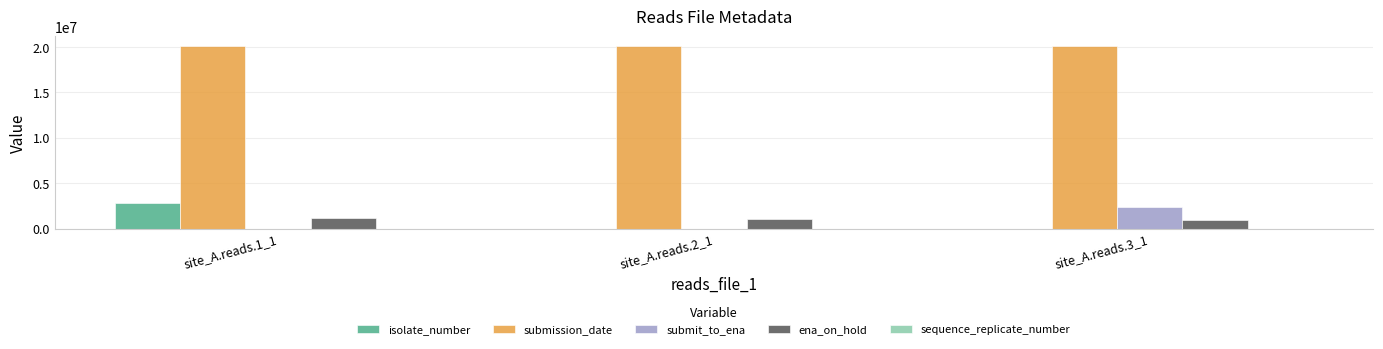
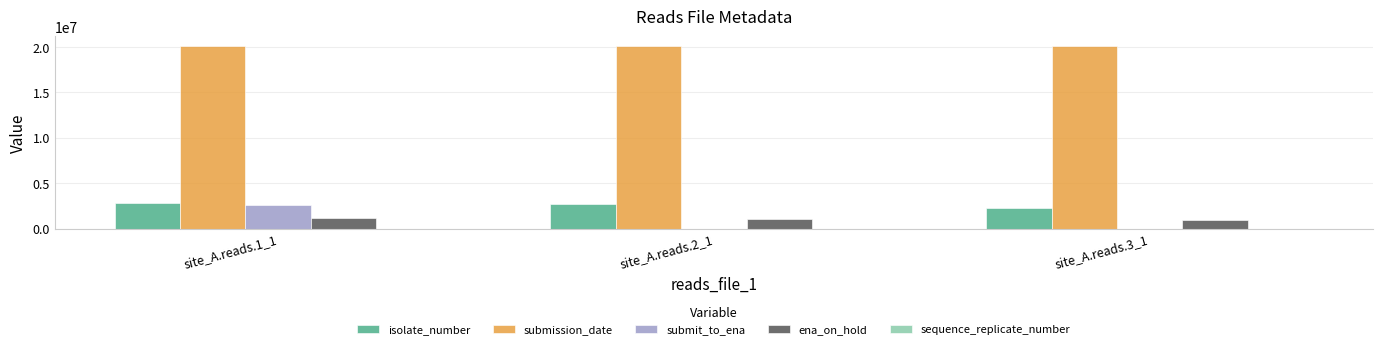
submit_to_ena, site_A.reads.1_1: 0 -> 3000000
isolate_number, site_A.reads.2_1: 0 -> 3000000
isolate_number, site_A.reads.3_1: 0 -> 2000000
submit_to_ena, site_A.reads.3_1: 2000000 -> 0
